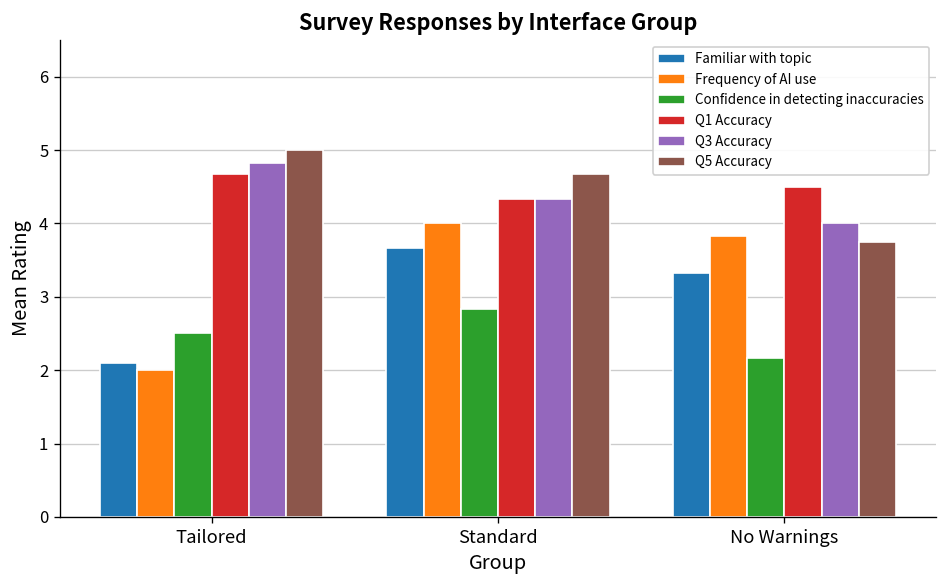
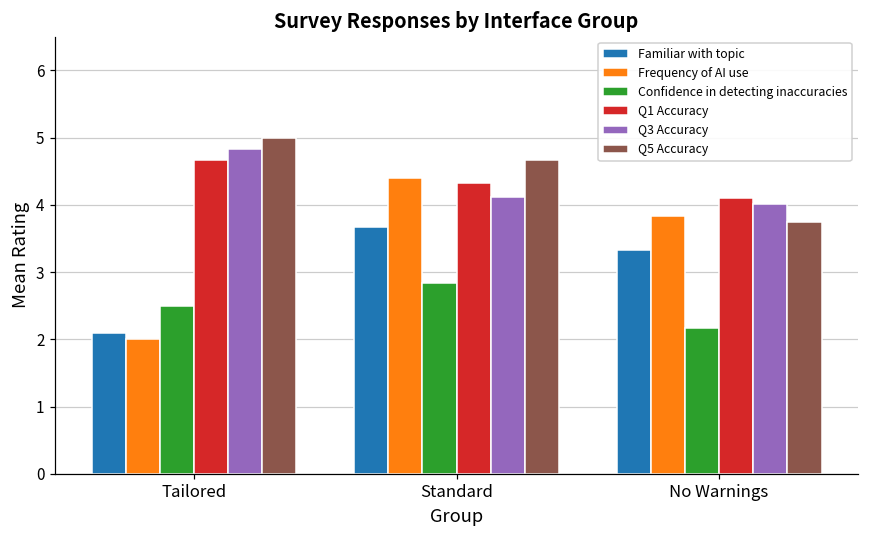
Frequency of AI use, Standard: 4.0 -> 4.4
Q3 Accuracy, Standard: 4.3 -> 4.1
Q1 Accuracy, No Warnings: 4.5 -> 4.1
